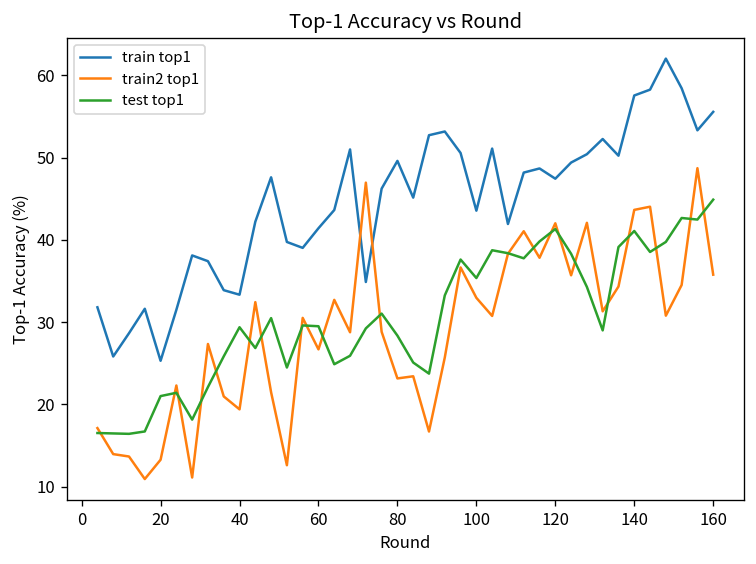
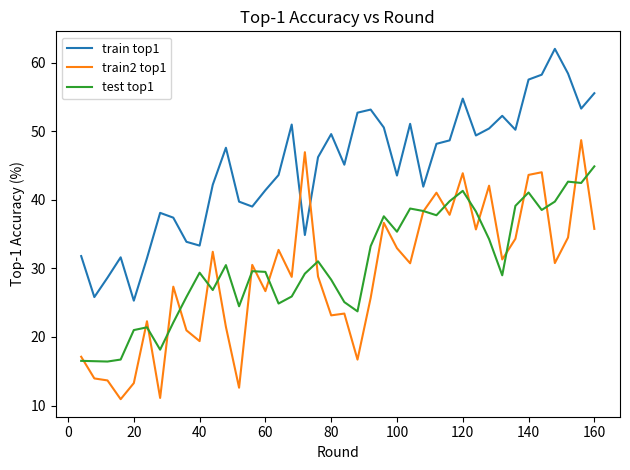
train top1, 120: 47 -> 55
train2 top1, 120: 42 -> 44
